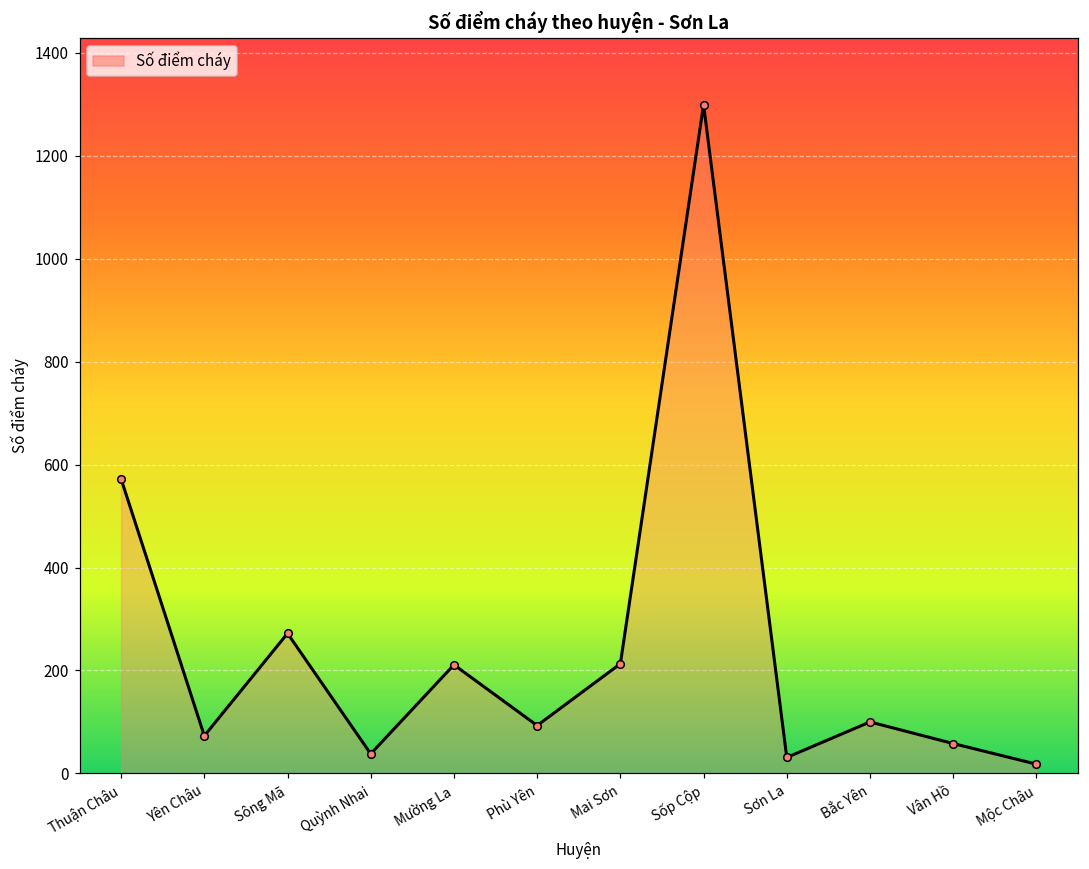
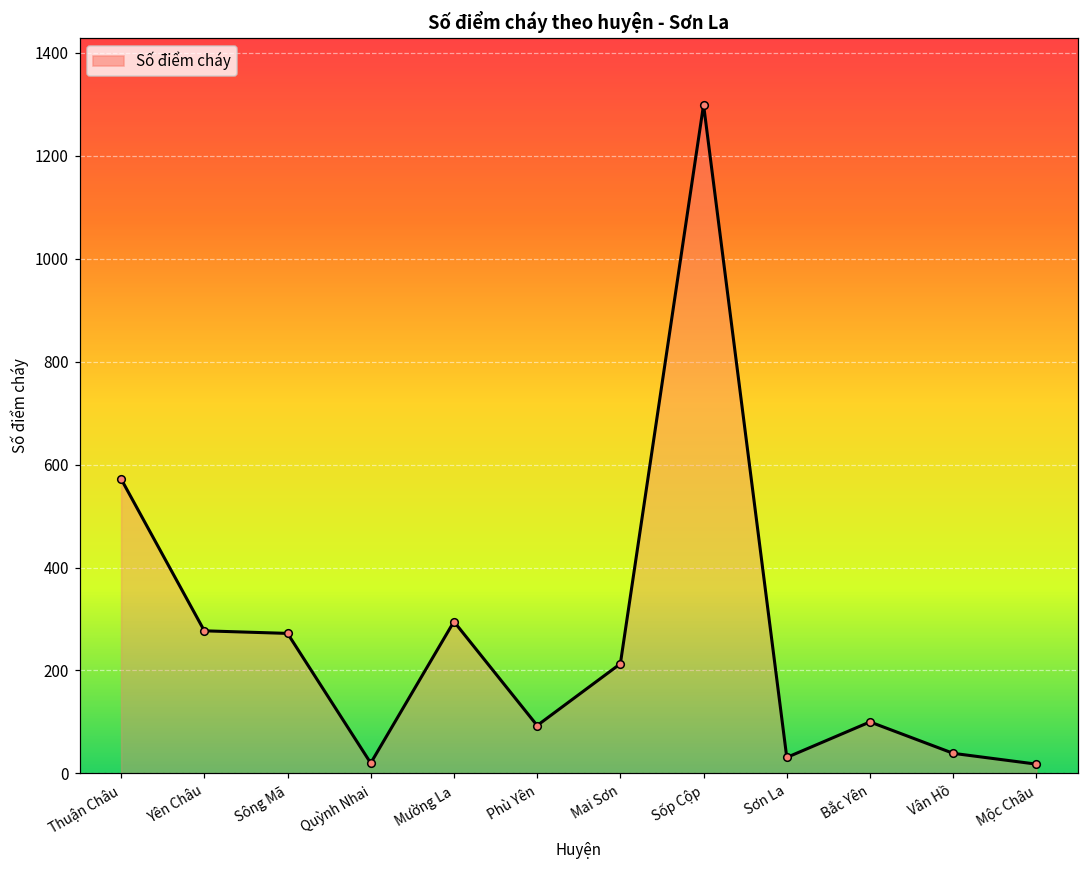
Yên Châu: 70 -> 280
Quỳnh Nhai: 40 -> 20
Mường La: 210 -> 300
Vân Hồ: 60 -> 40
